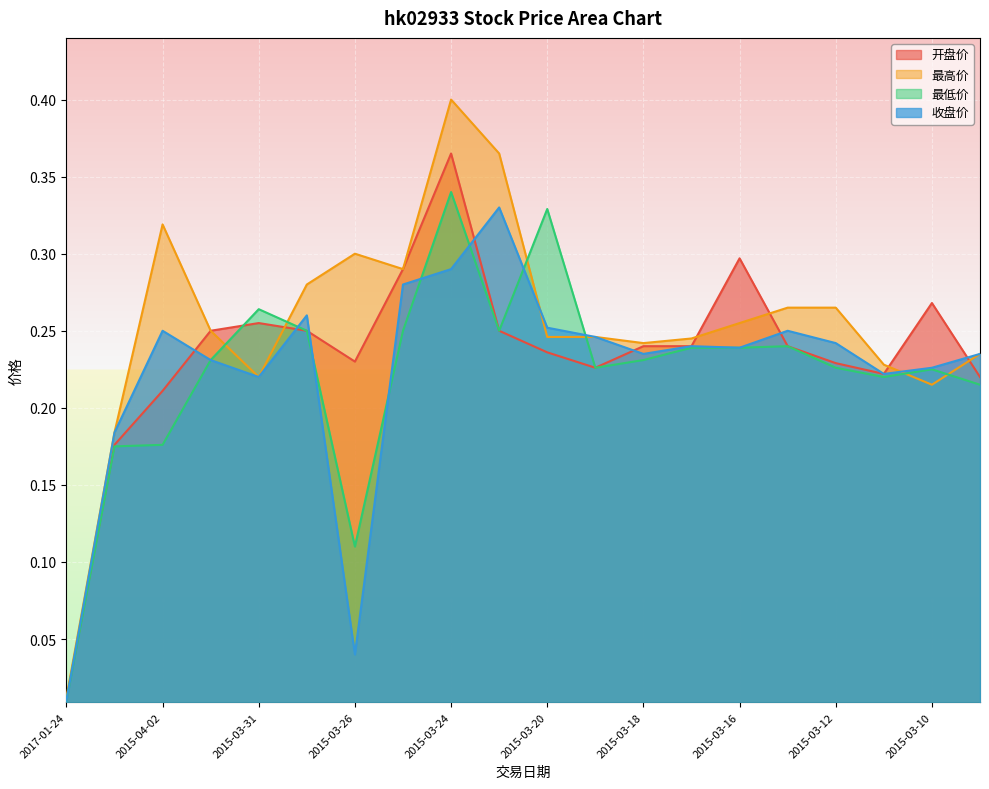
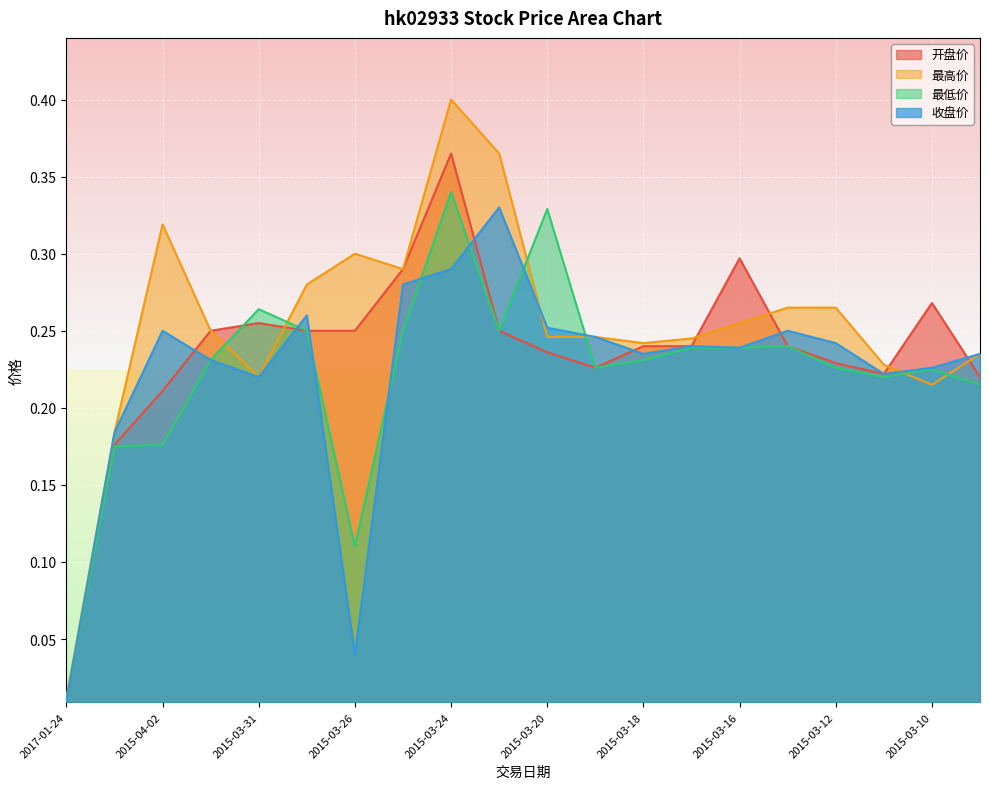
开盘价, 2015-03-26: 0.23 -> 0.25
